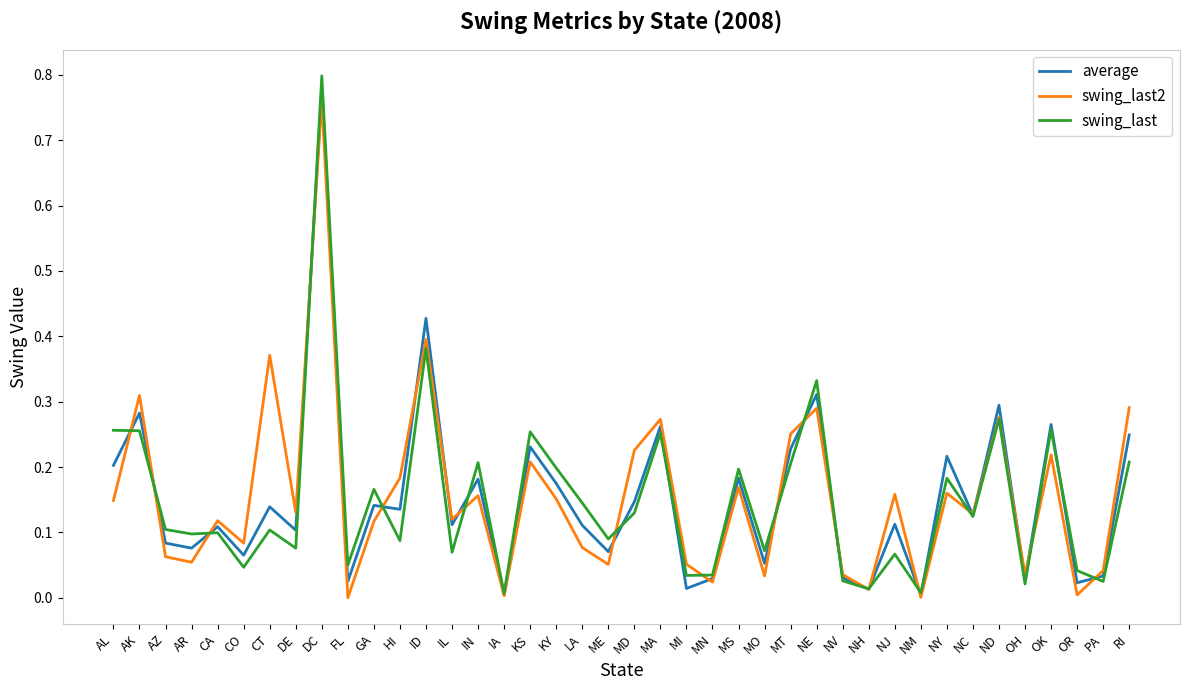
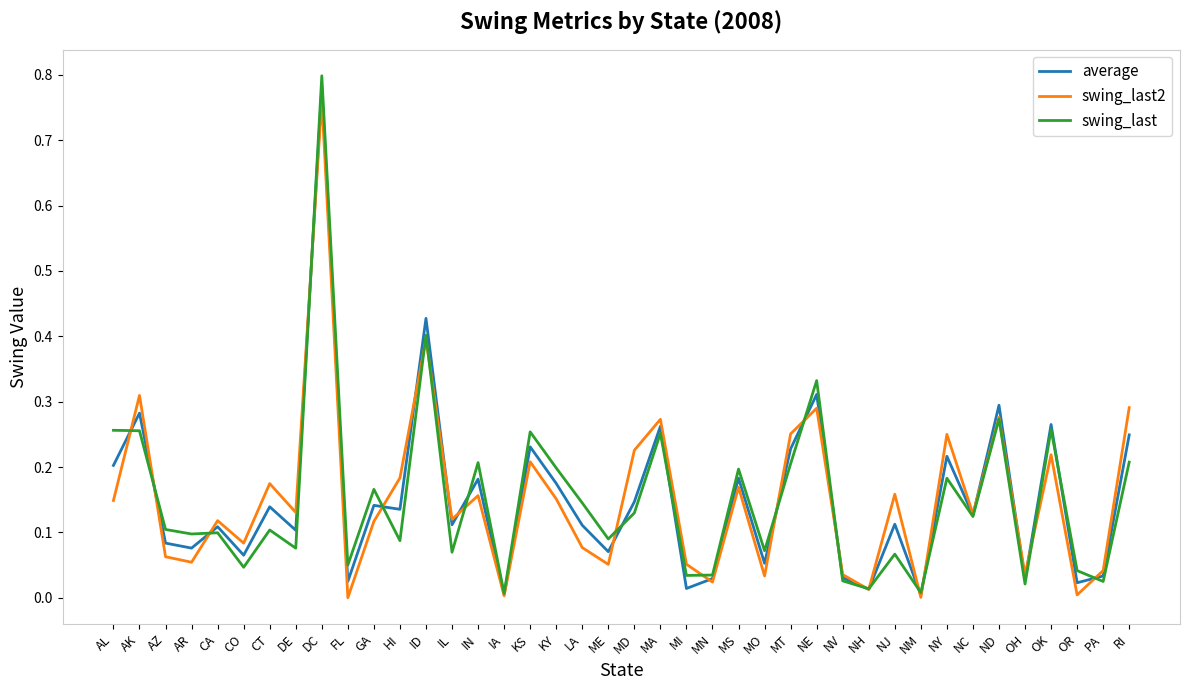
swing_last2, CT: 0.37 -> 0.17
swing_last, ID: 0.38 -> 0.40
swing_last2, NY: 0.16 -> 0.25
